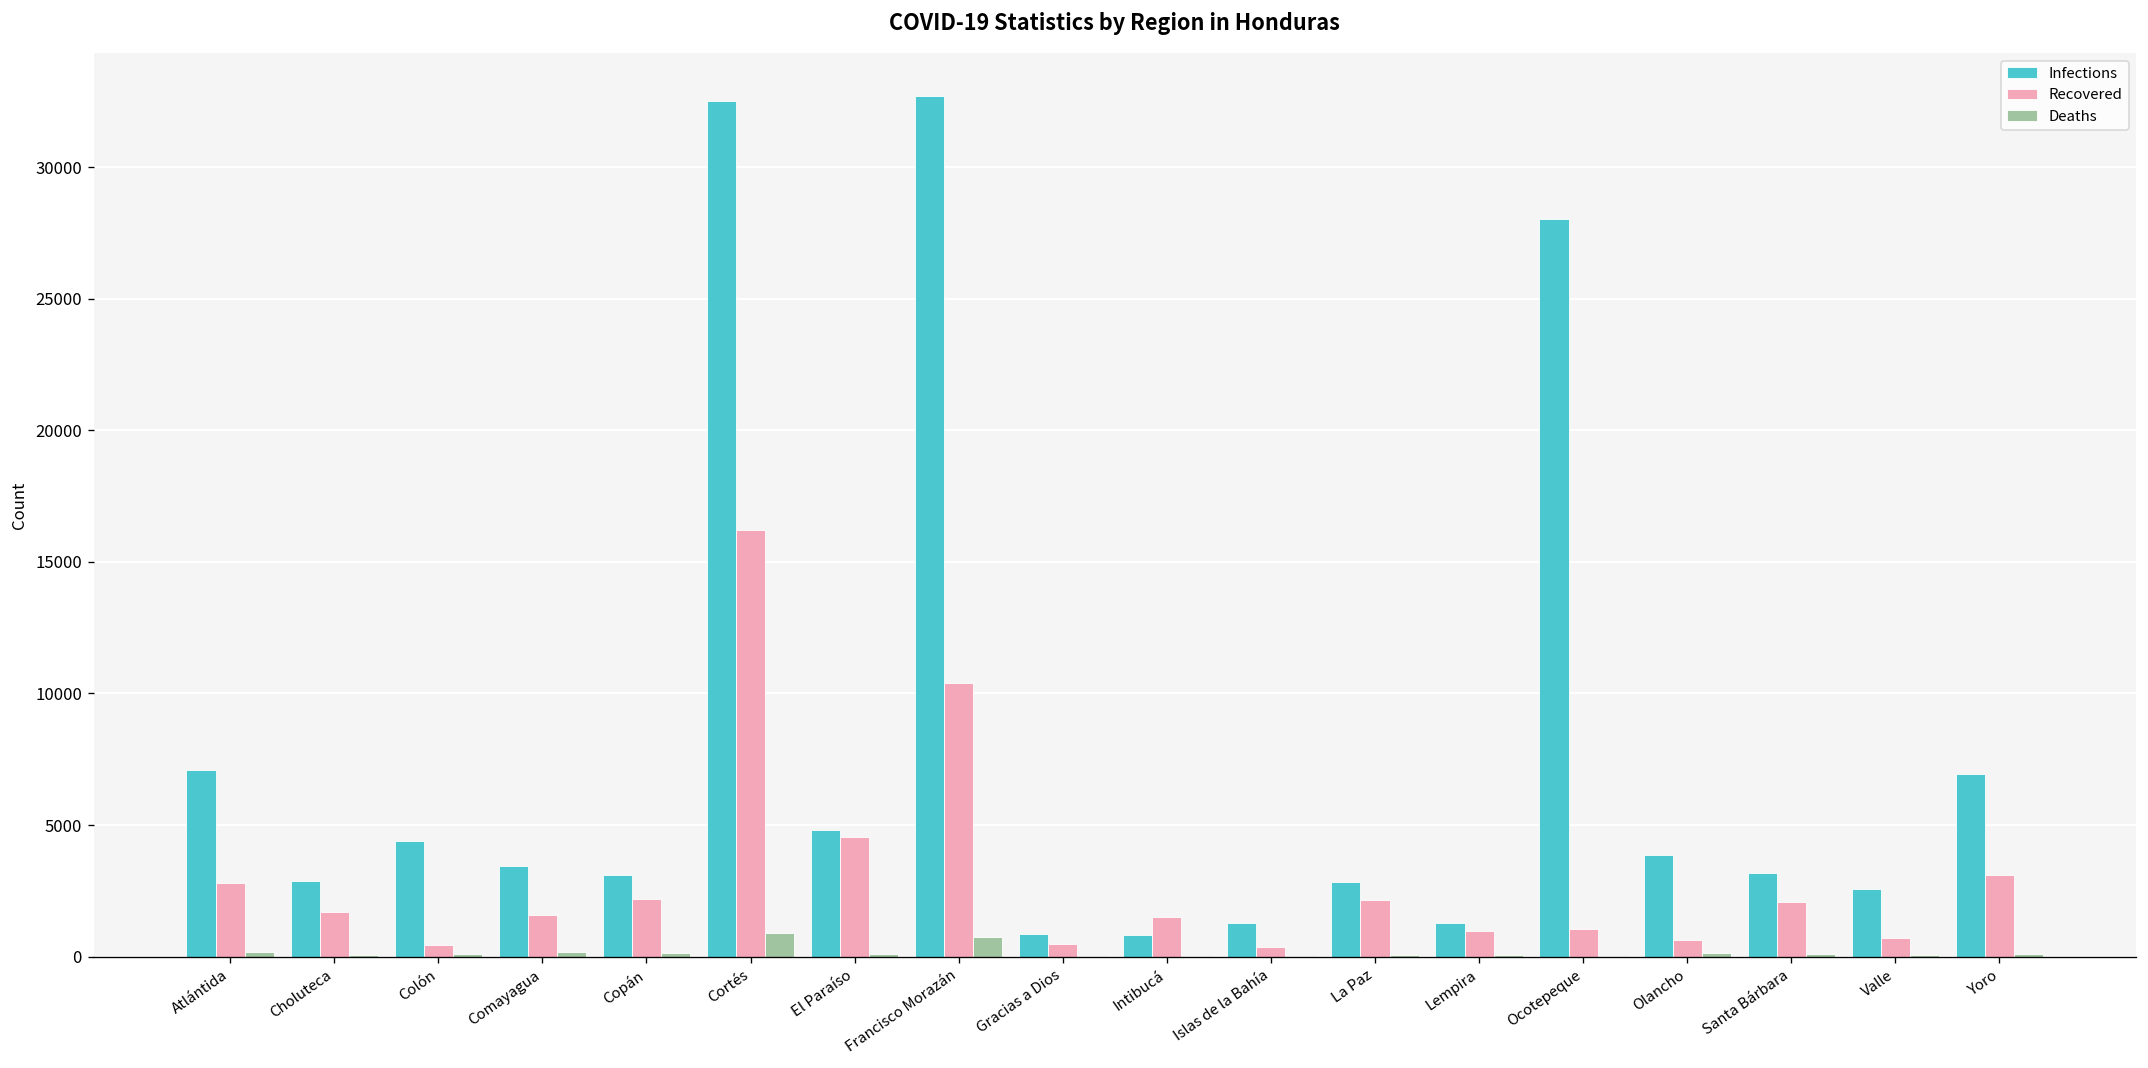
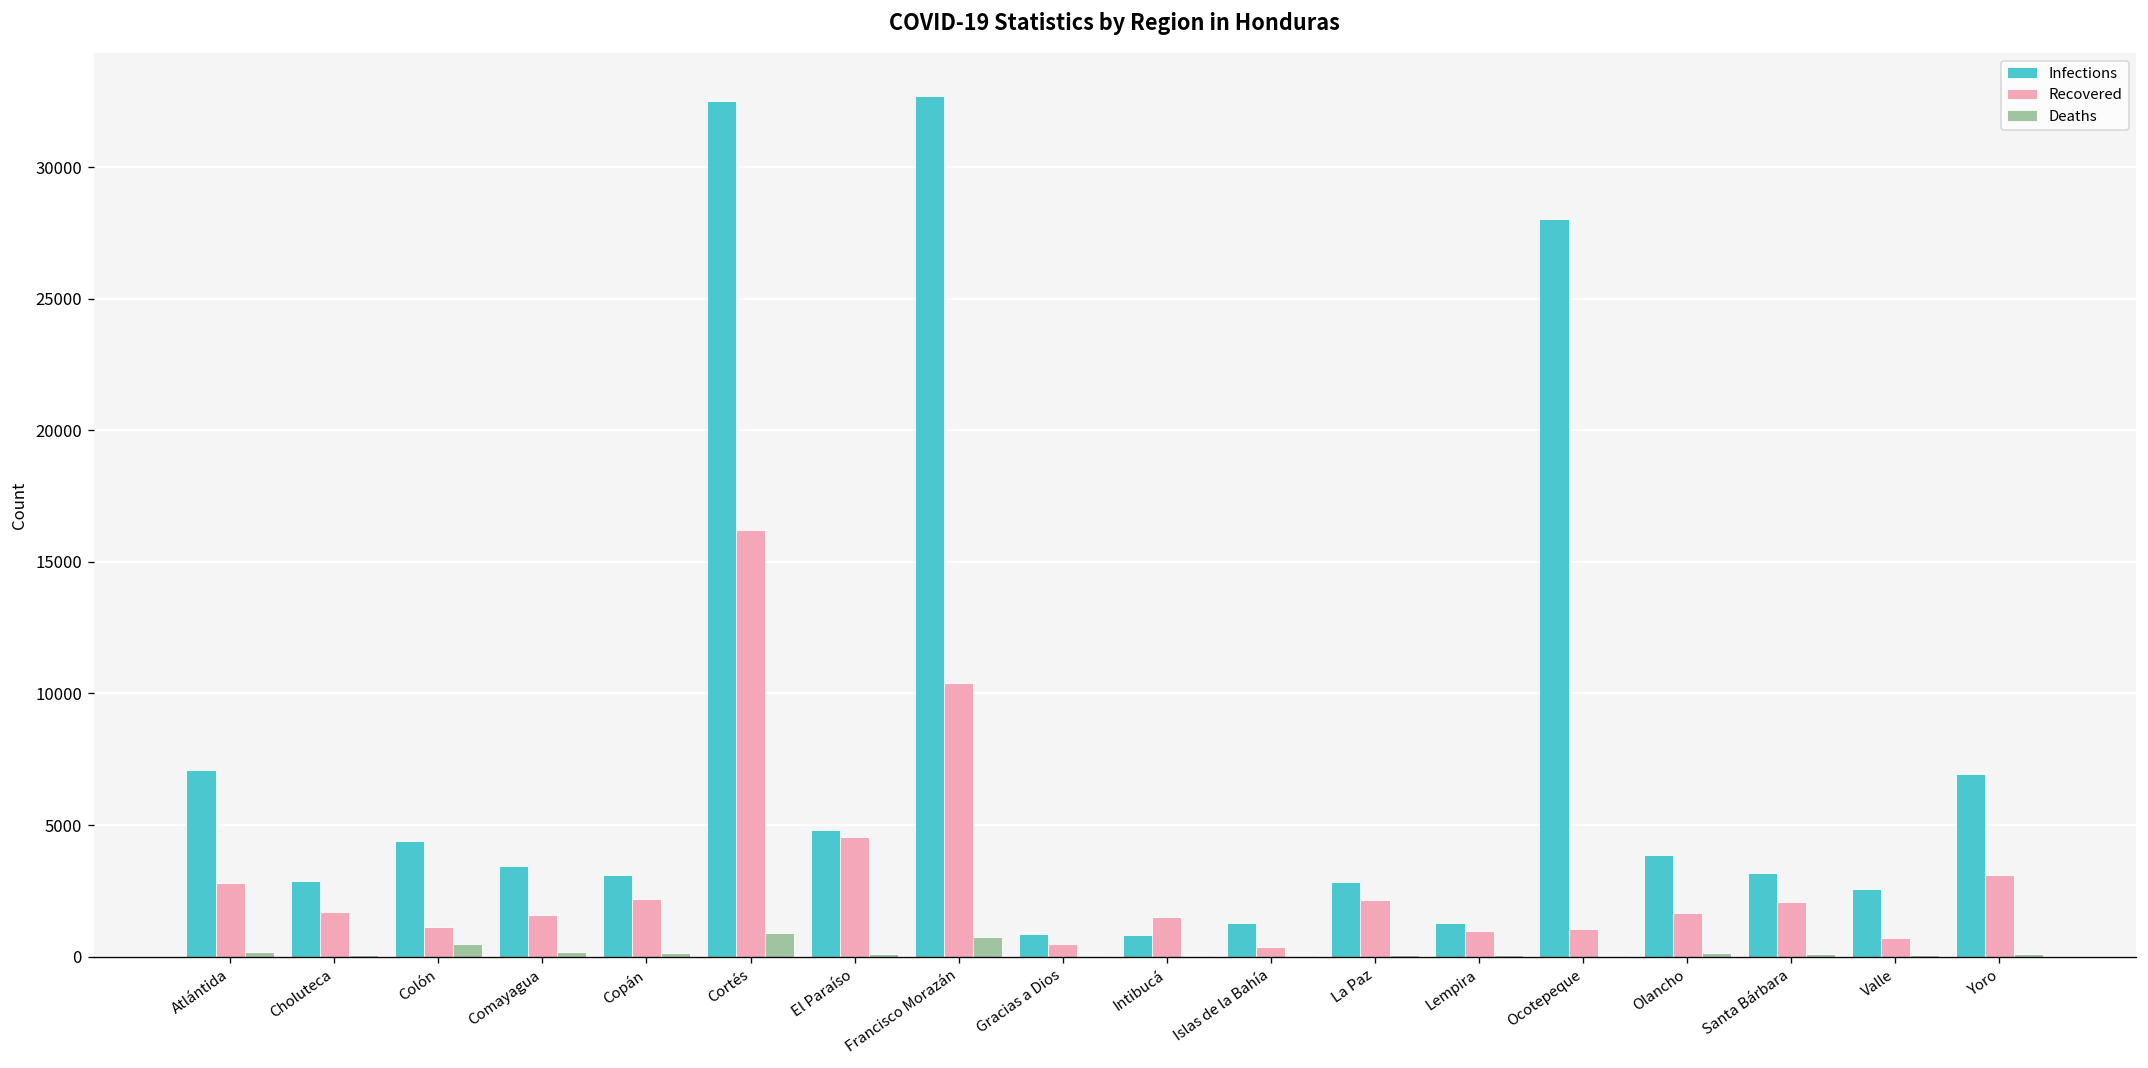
Recovered, Colón: 500 -> 1100
Deaths, Colón: 100 -> 500
Recovered, Olancho: 600 -> 1700
